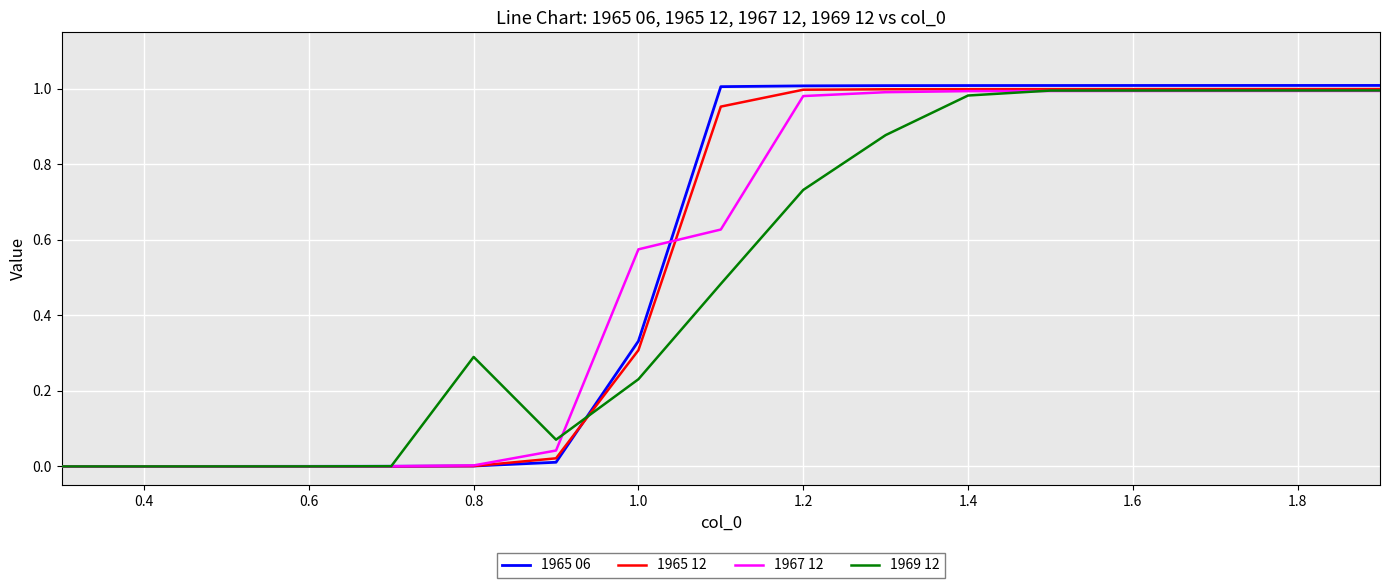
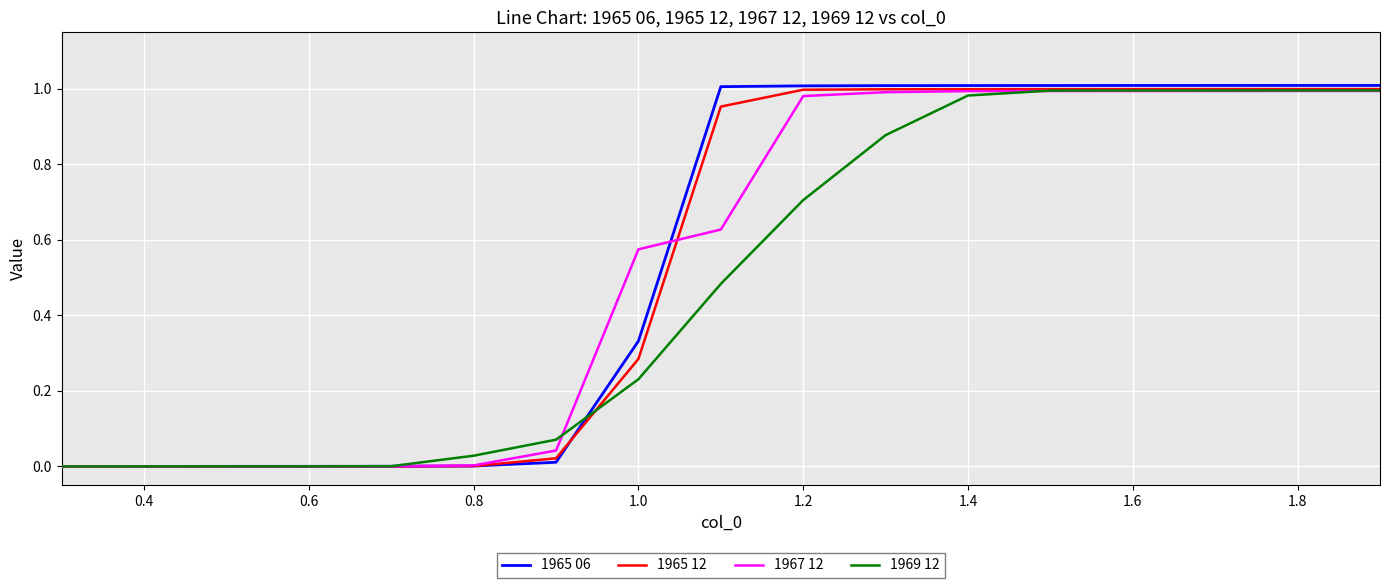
1969 12, 0.8: 0.29 -> 0.03
1965 12, 1.0: 0.31 -> 0.28
1969 12, 1.2: 0.73 -> 0.71
